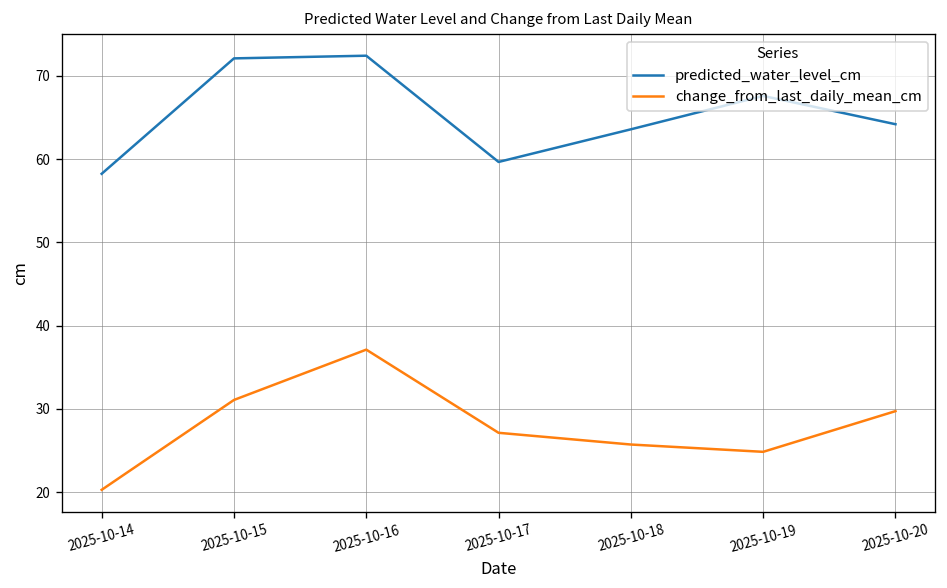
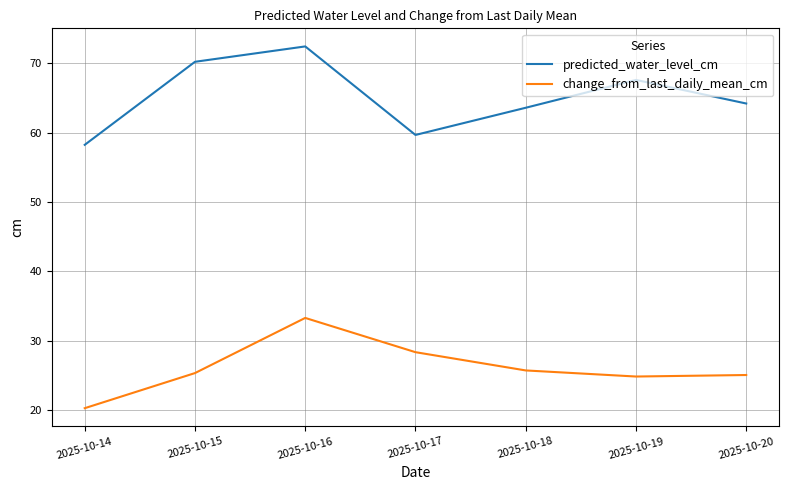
predicted_water_level_cm, 2025-10-15: 72 -> 70
change_from_last_daily_mean_cm, 2025-10-15: 31 -> 25
change_from_last_daily_mean_cm, 2025-10-16: 37 -> 33
change_from_last_daily_mean_cm, 2025-10-17: 27 -> 28
change_from_last_daily_mean_cm, 2025-10-20: 30 -> 25
